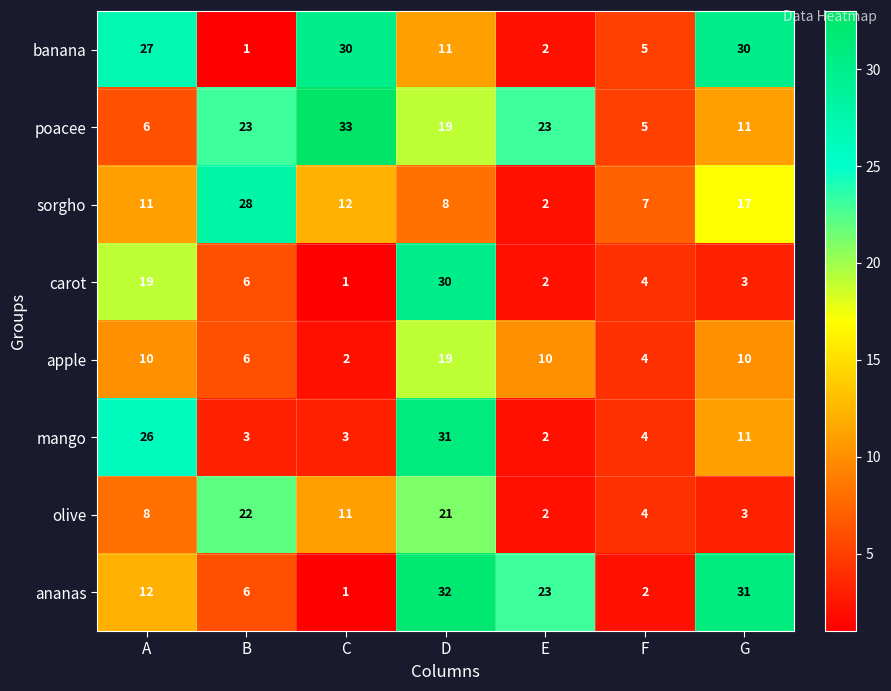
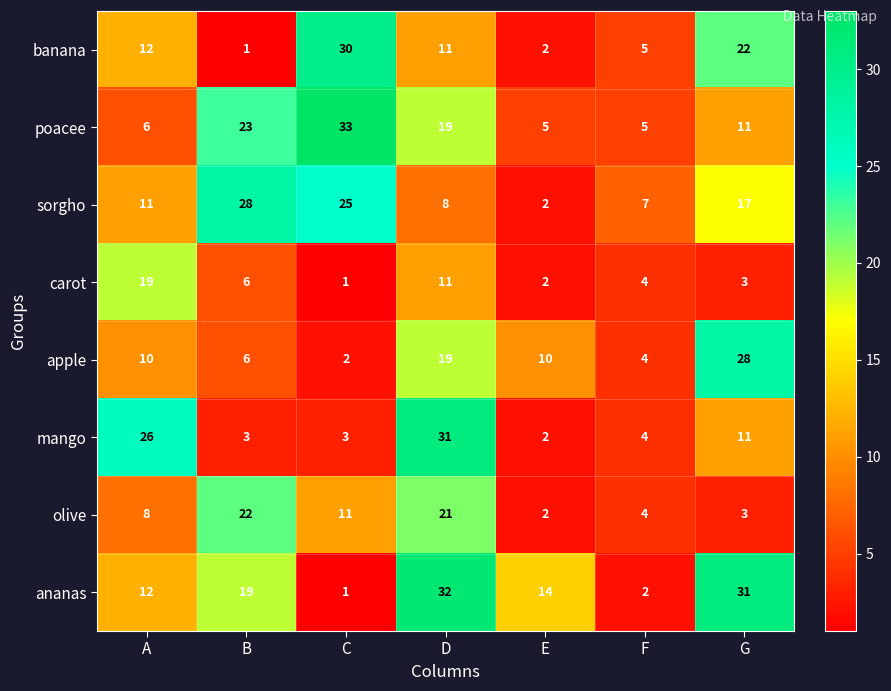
banana, A: 27 -> 12
banana, G: 30 -> 22
poacee, E: 23 -> 5
sorgho, C: 12 -> 25
carot, D: 30 -> 11
apple, G: 10 -> 28
ananas, B: 6 -> 19
ananas, E: 23 -> 14
